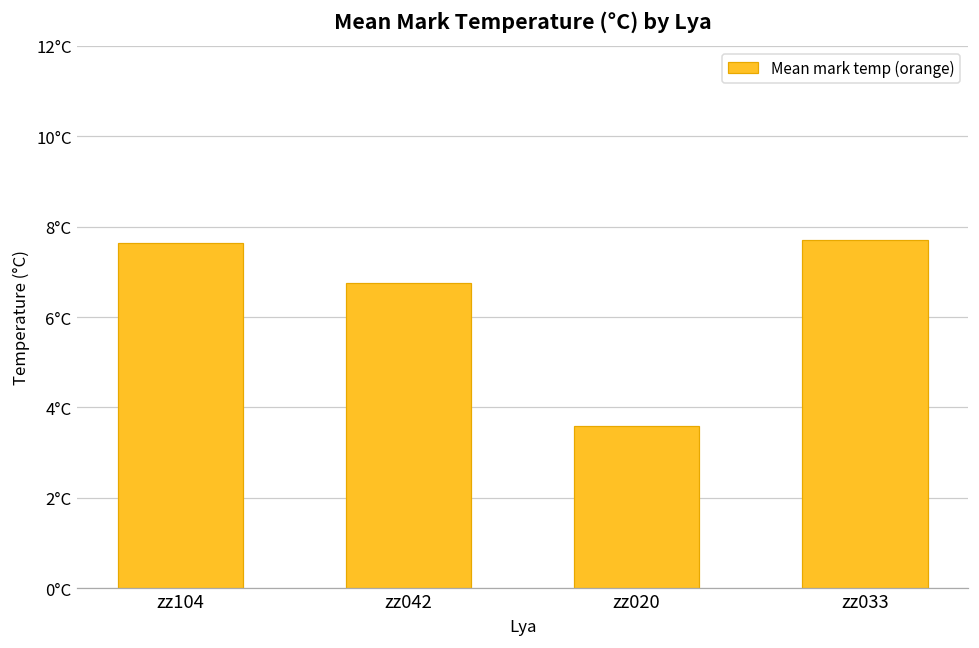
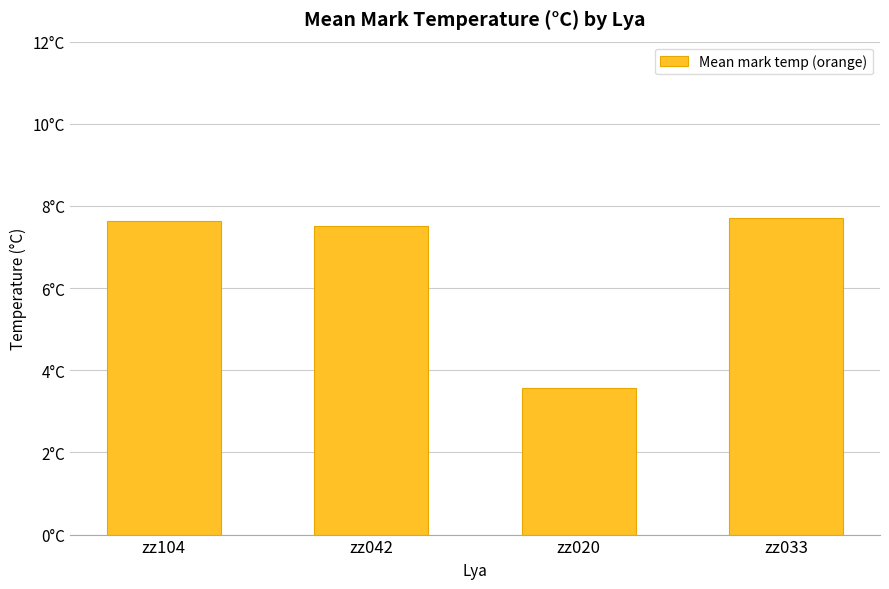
zz042: 6.8°C -> 7.5°C
